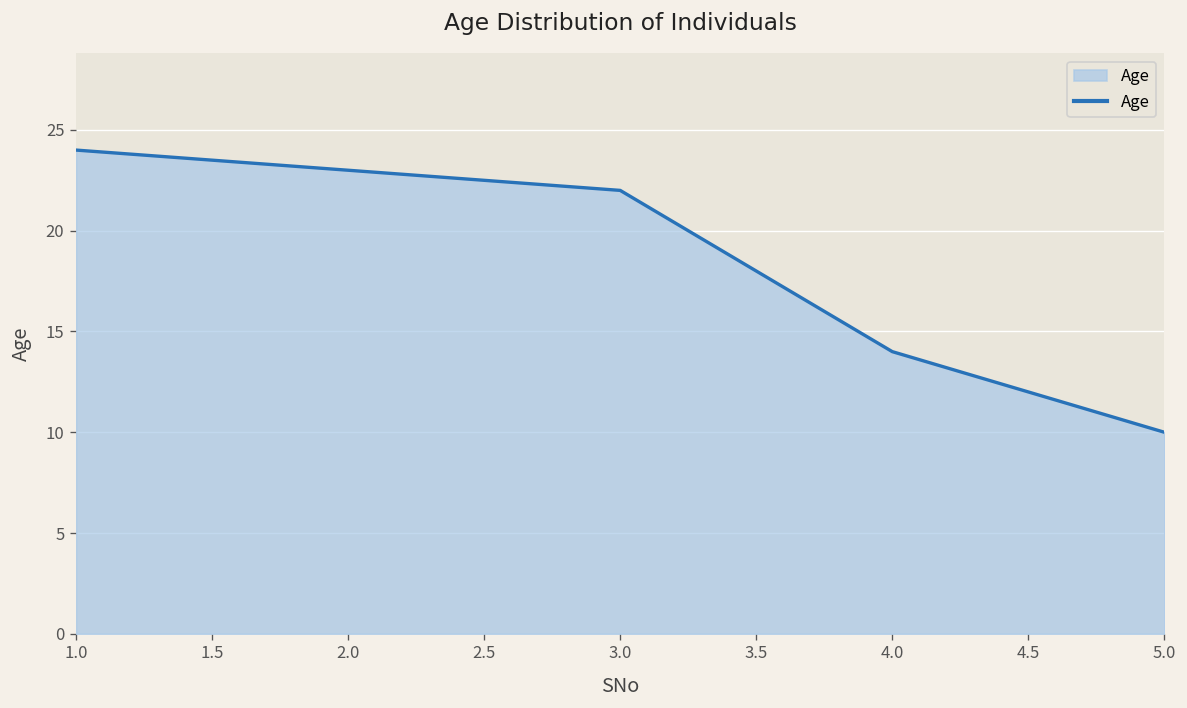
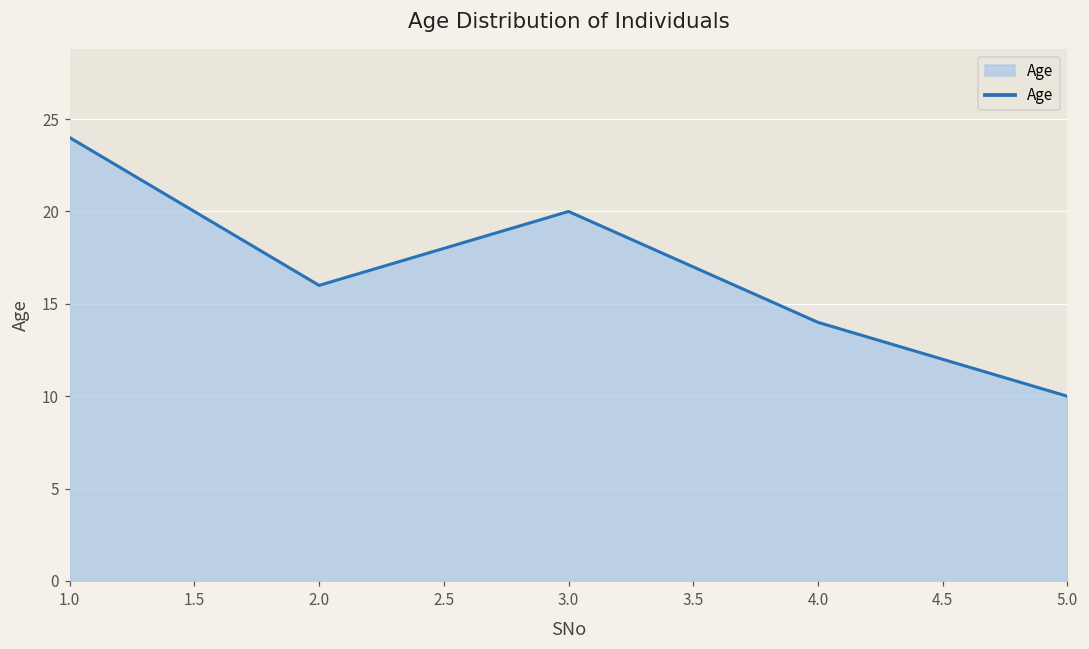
2.0: 23 -> 16
3.0: 22 -> 20
